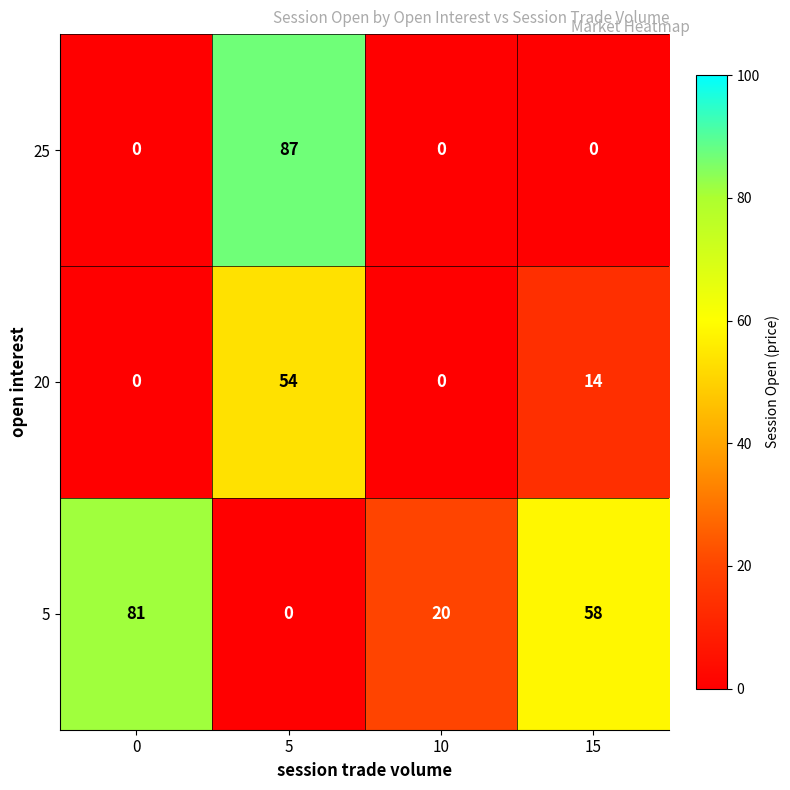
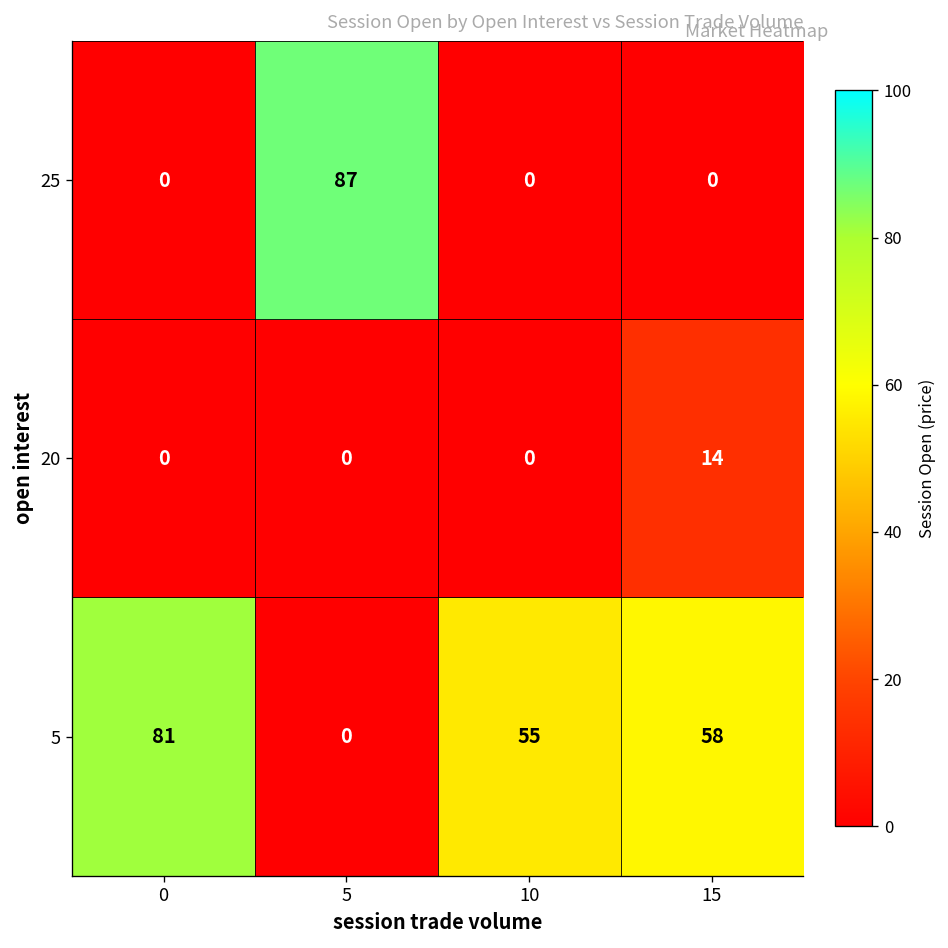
20, 5: 54 -> 0
5, 10: 20 -> 55
